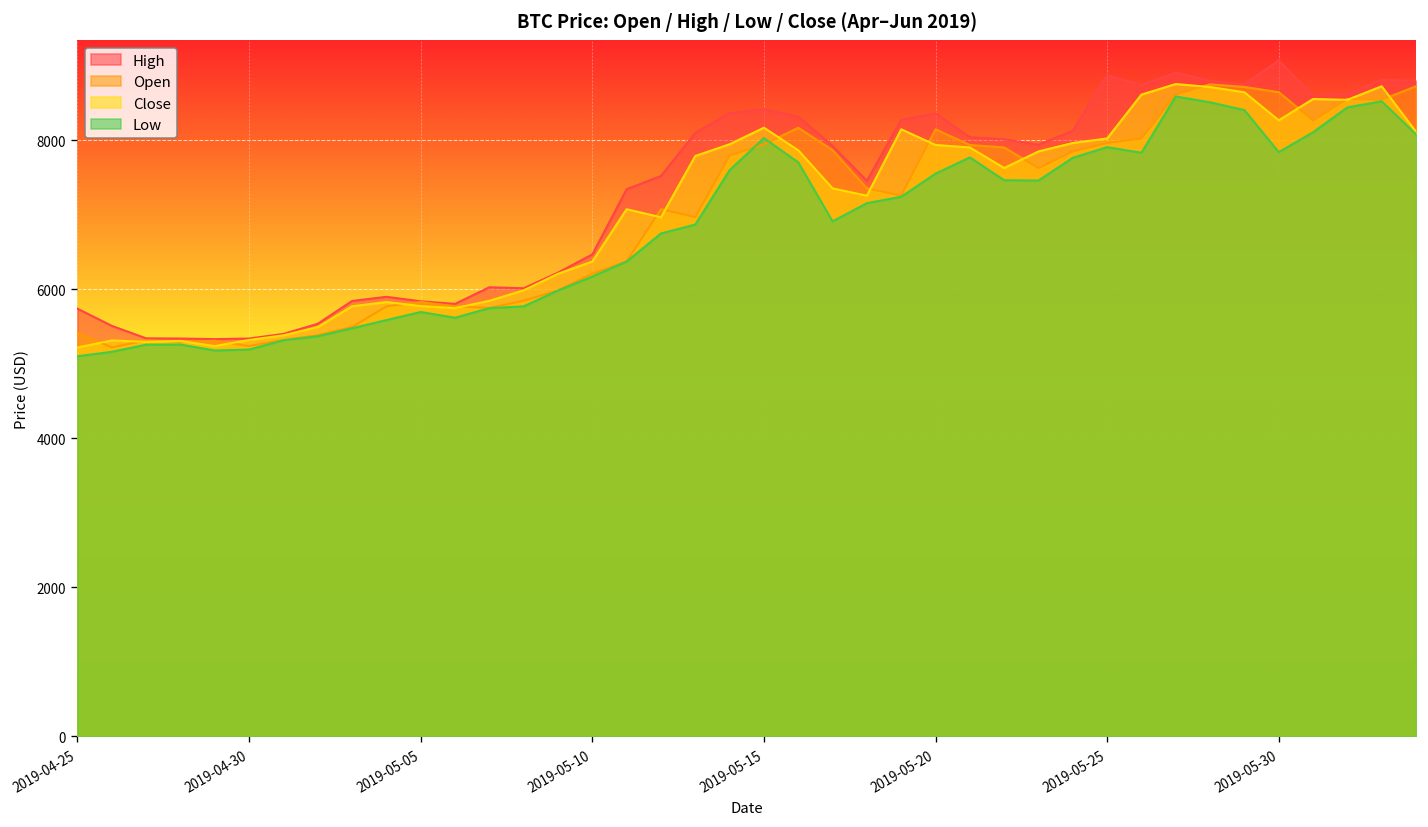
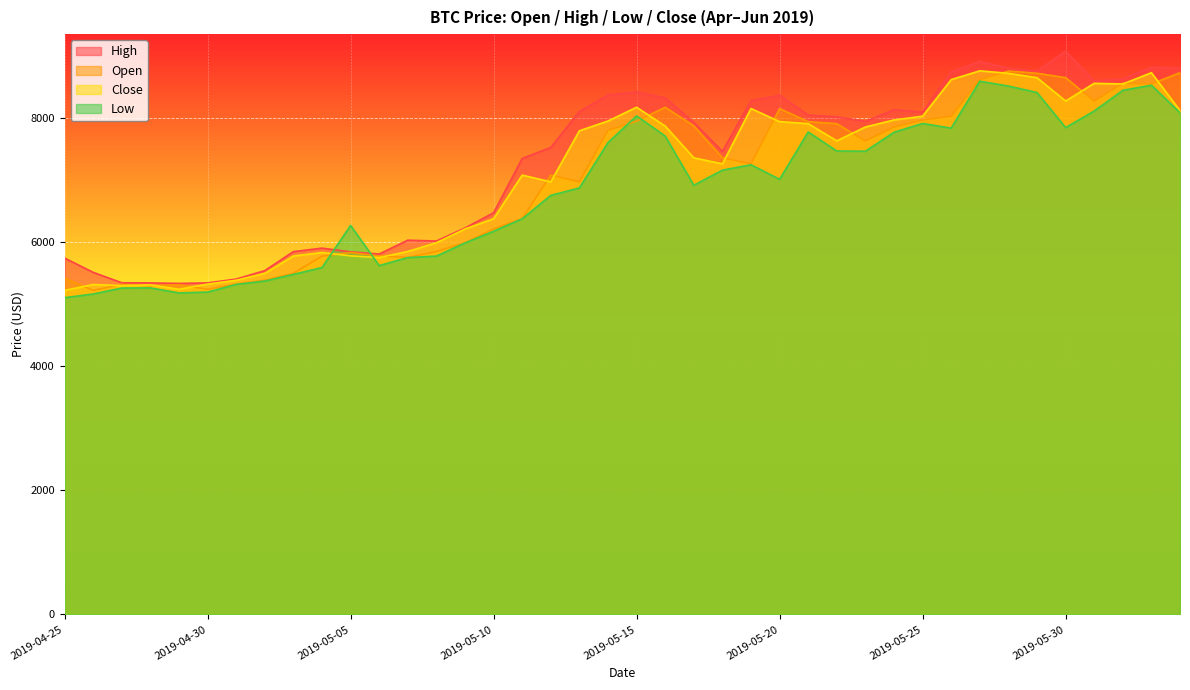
Low, 2019-05-05: 5700 -> 6300
Low, 2019-05-20: 7600 -> 7000
High, 2019-05-25: 8900 -> 8100
